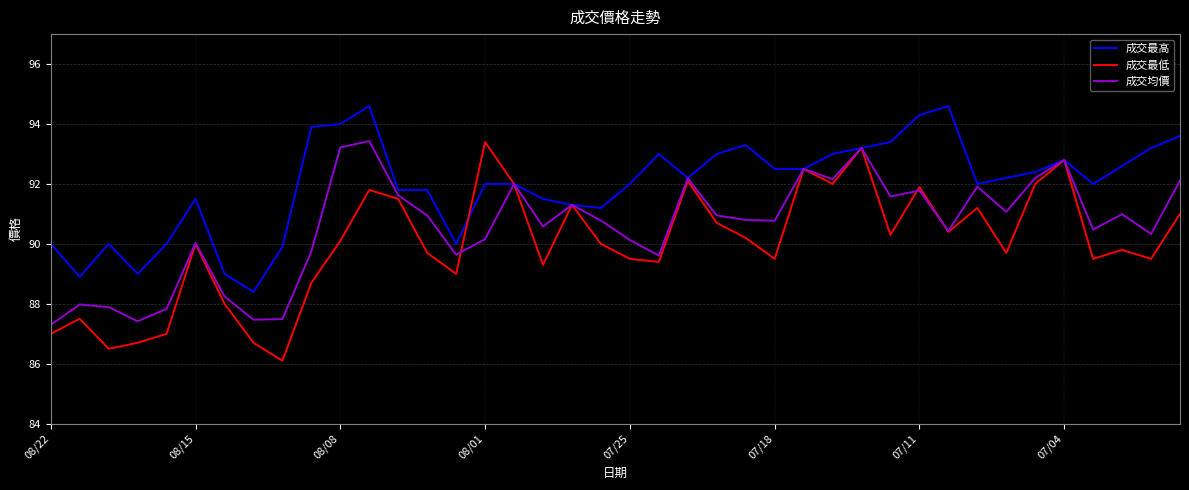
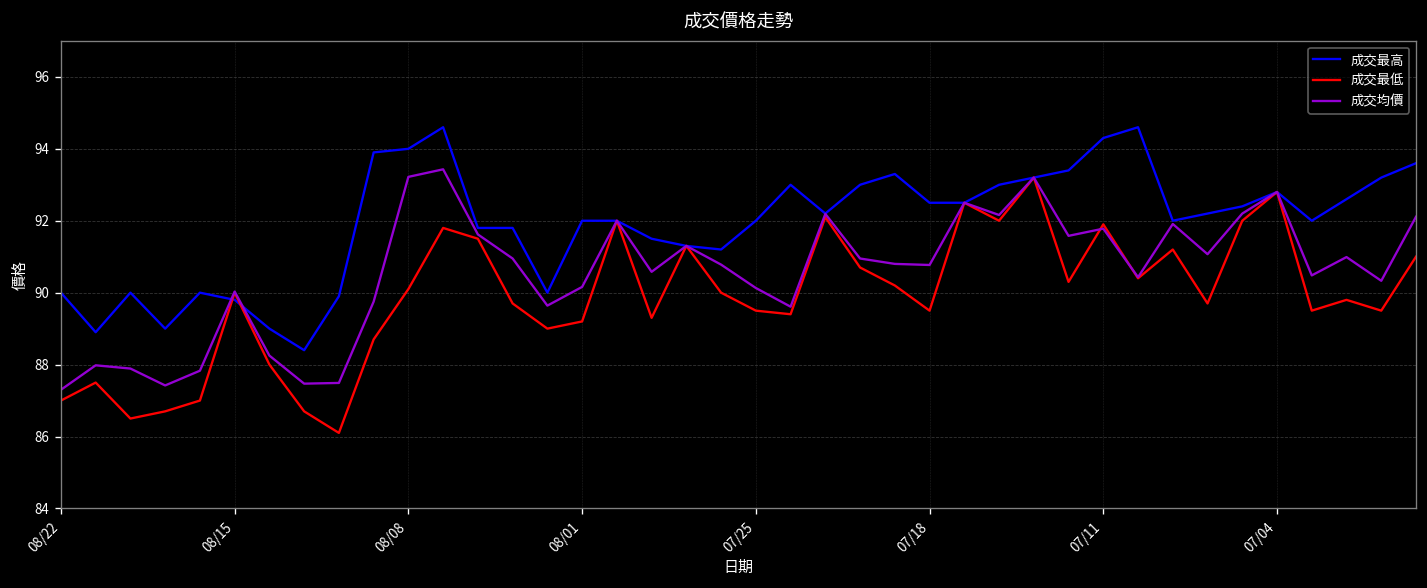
成交最高, 08/15: 91.5 -> 89.8
成交最低, 08/01: 93.4 -> 89.2
